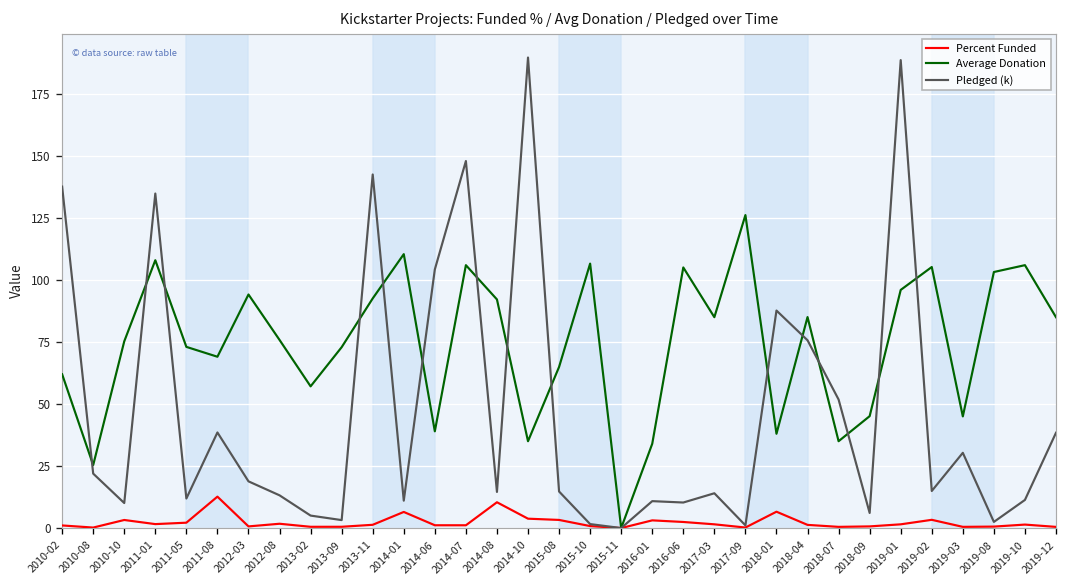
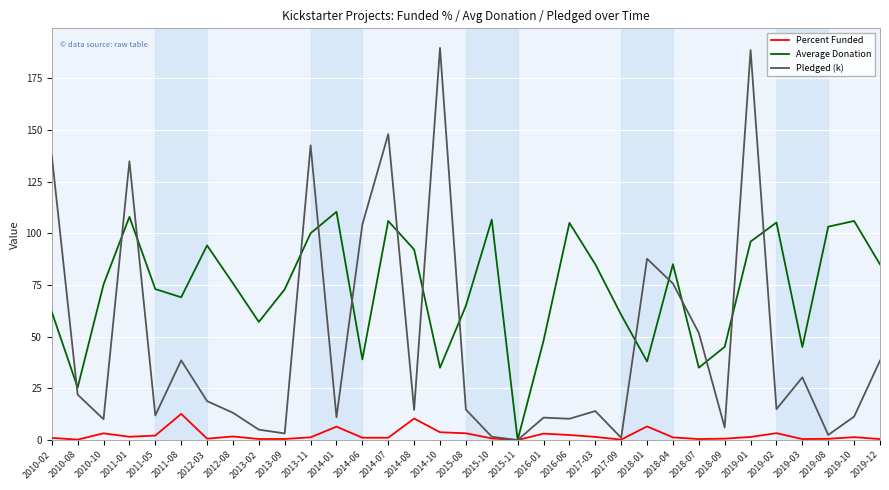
Average Donation, 2013-11: 93 -> 100
Average Donation, 2016-01: 34 -> 48
Average Donation, 2017-09: 126 -> 61
